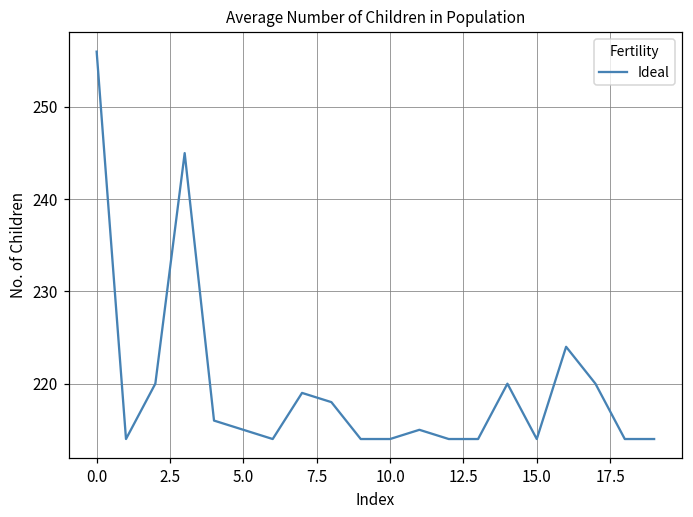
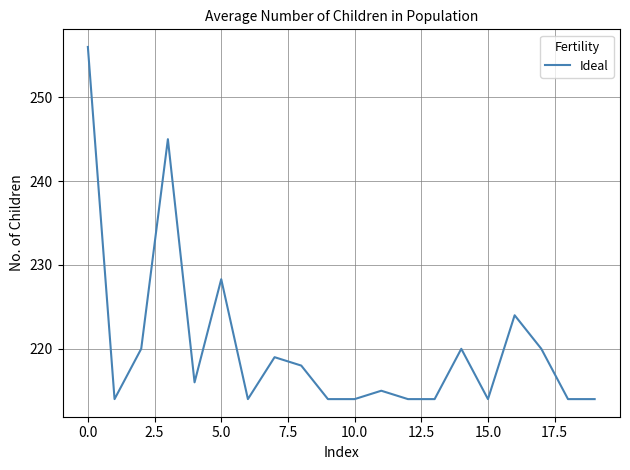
5.0: 215 -> 228
